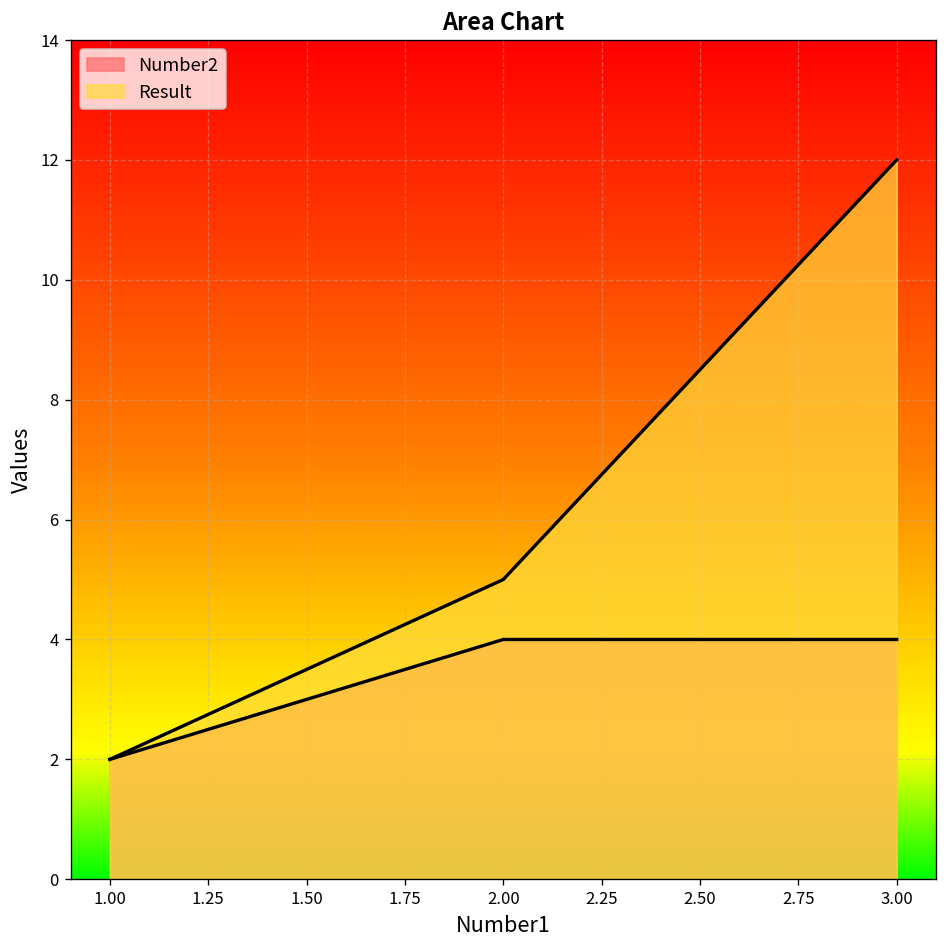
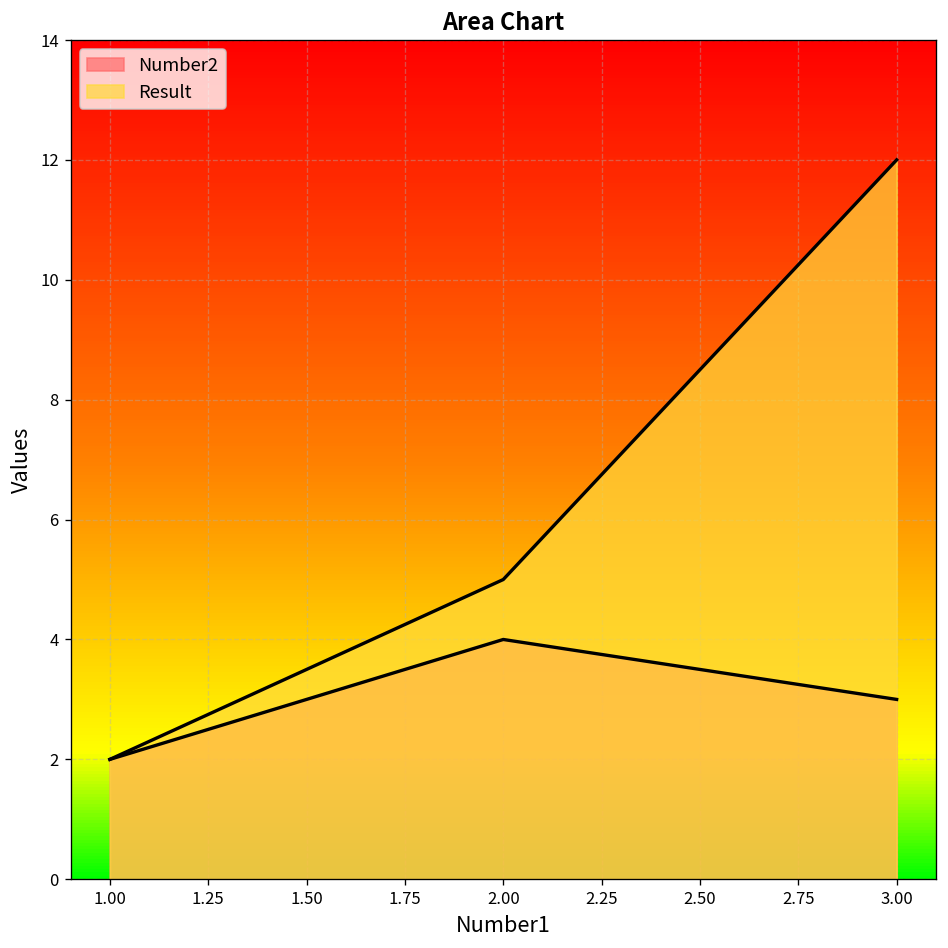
Number2, 3.00: 4 -> 3
